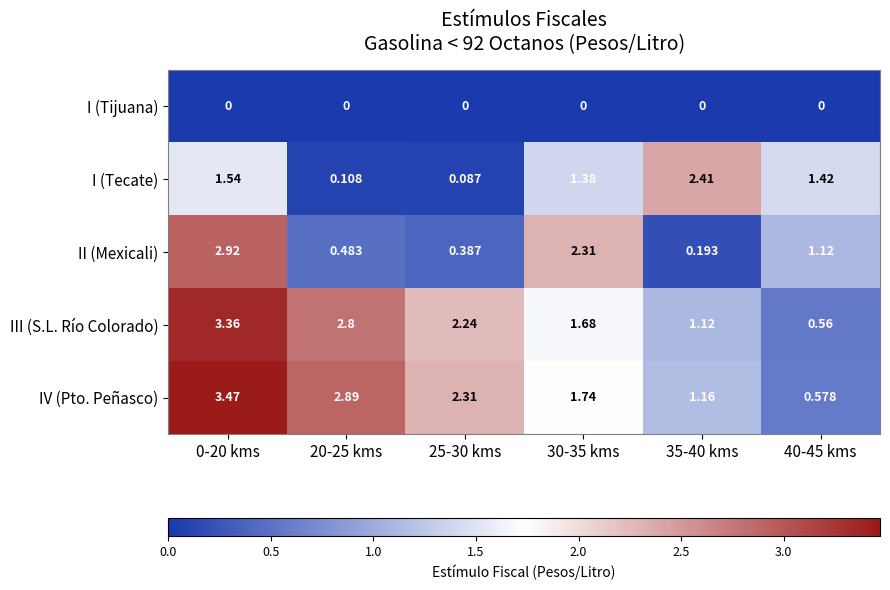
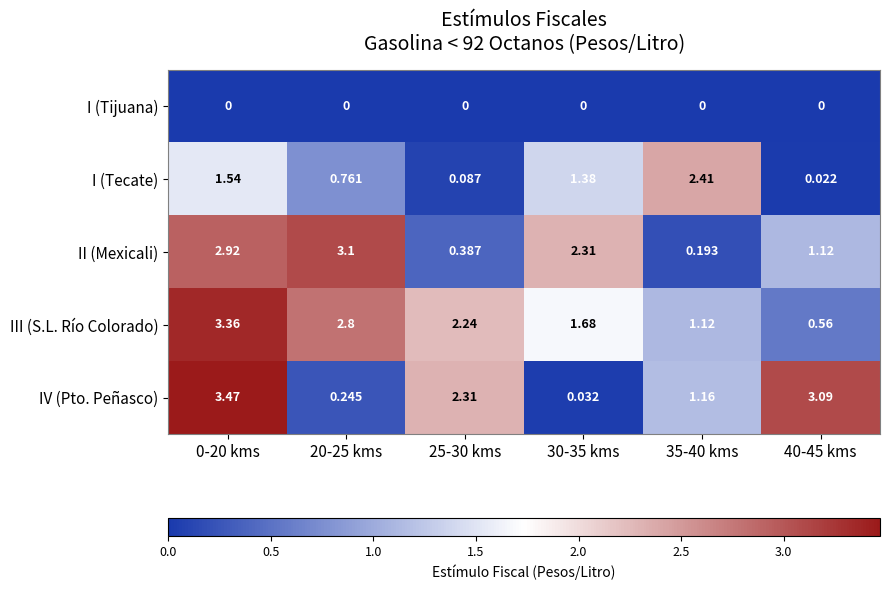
I (Tecate), 20-25 kms: 0.108 -> 0.761
I (Tecate), 40-45 kms: 1.42 -> 0.022
II (Mexicali), 20-25 kms: 0.483 -> 3.1
IV (Pto. Peñasco), 20-25 kms: 2.89 -> 0.245
IV (Pto. Peñasco), 30-35 kms: 1.74 -> 0.032
IV (Pto. Peñasco), 40-45 kms: 0.578 -> 3.09
